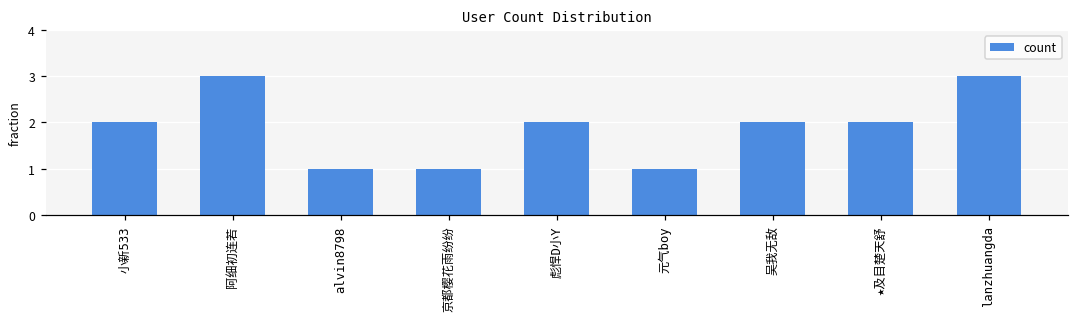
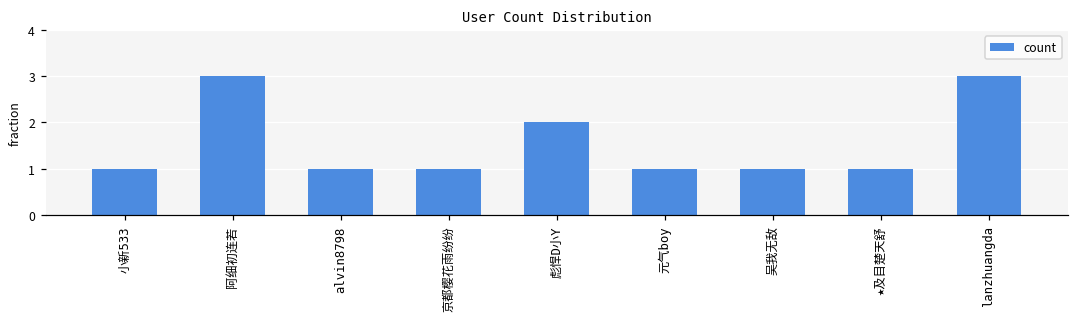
小新533: 2 -> 1
吴我无敌: 2 -> 1
★及目楚天舒: 2 -> 1
